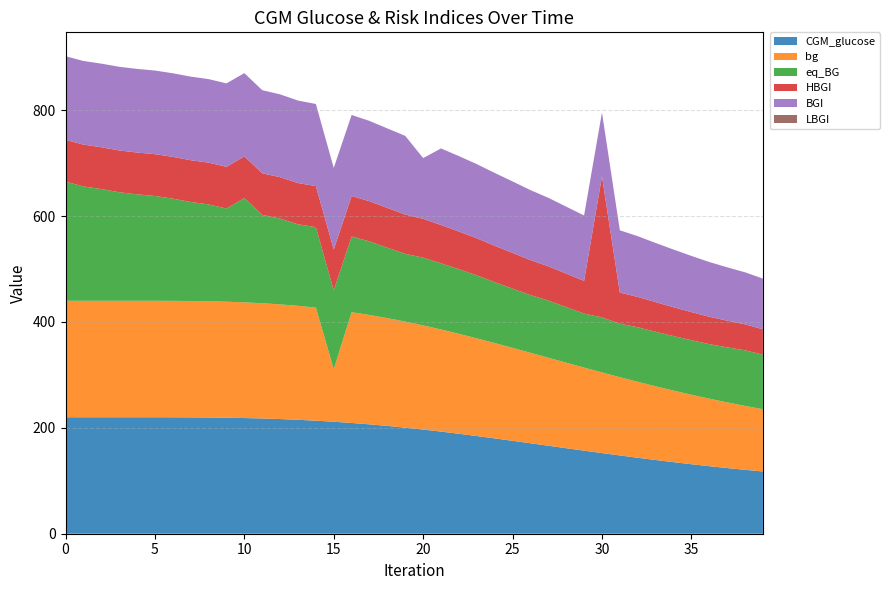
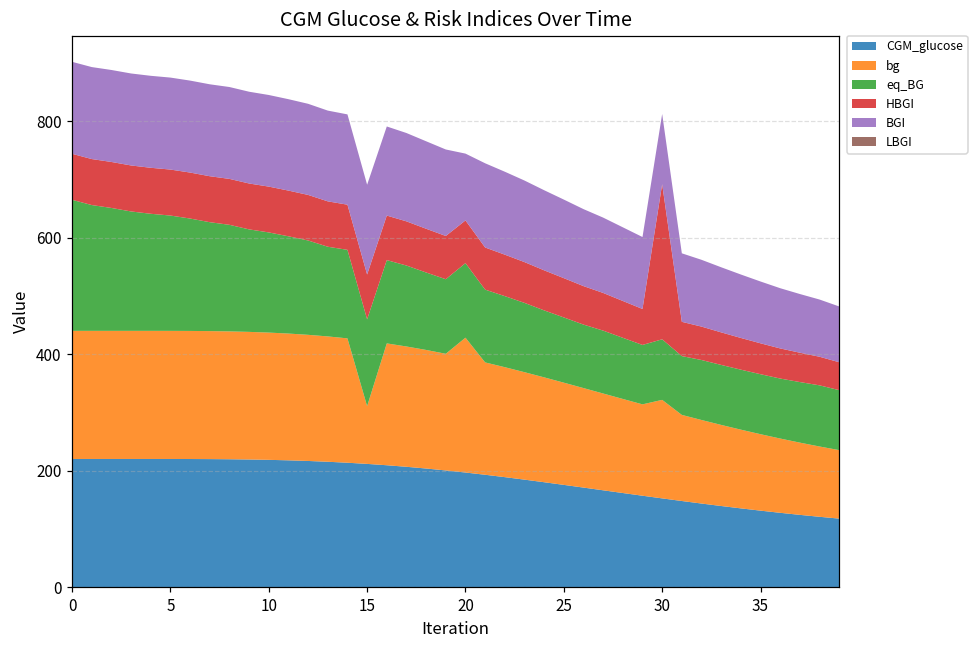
eq_BG, 10: 200 -> 170
bg, 20: 200 -> 230
bg, 30: 150 -> 170
